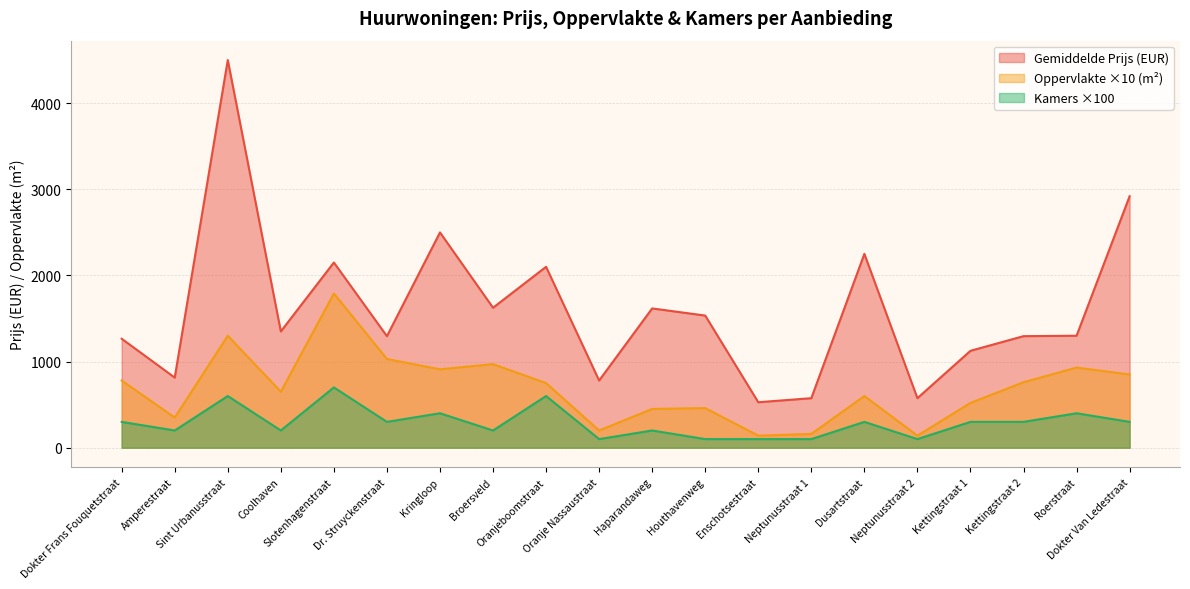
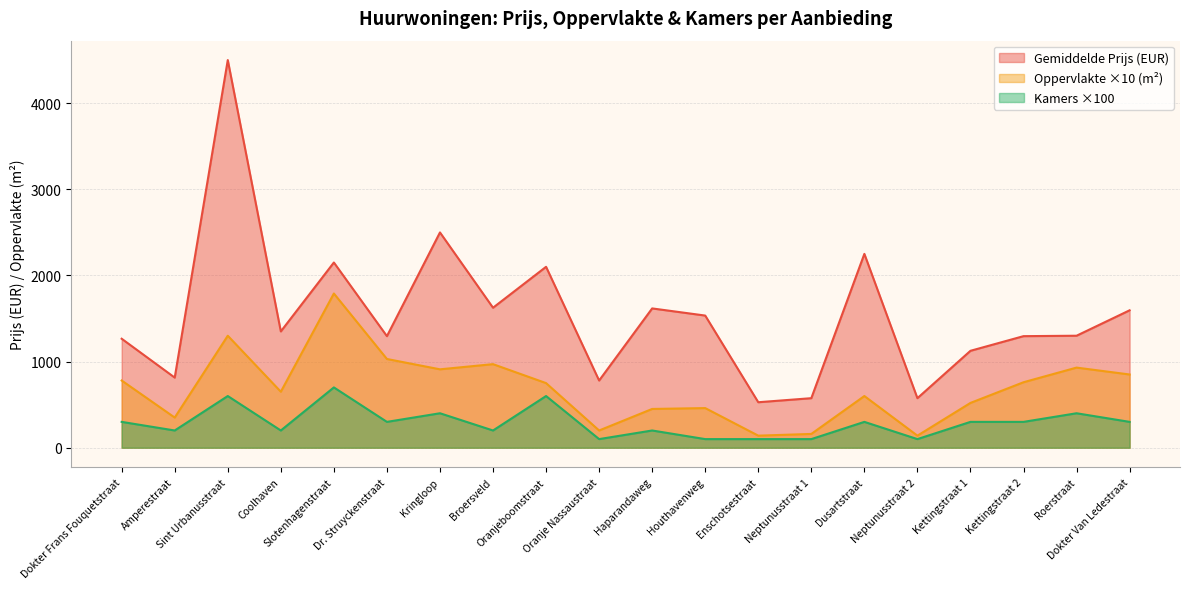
Gemiddelde Prijs (EUR), Dokter Van Ledestraat: 2900 -> 1600
